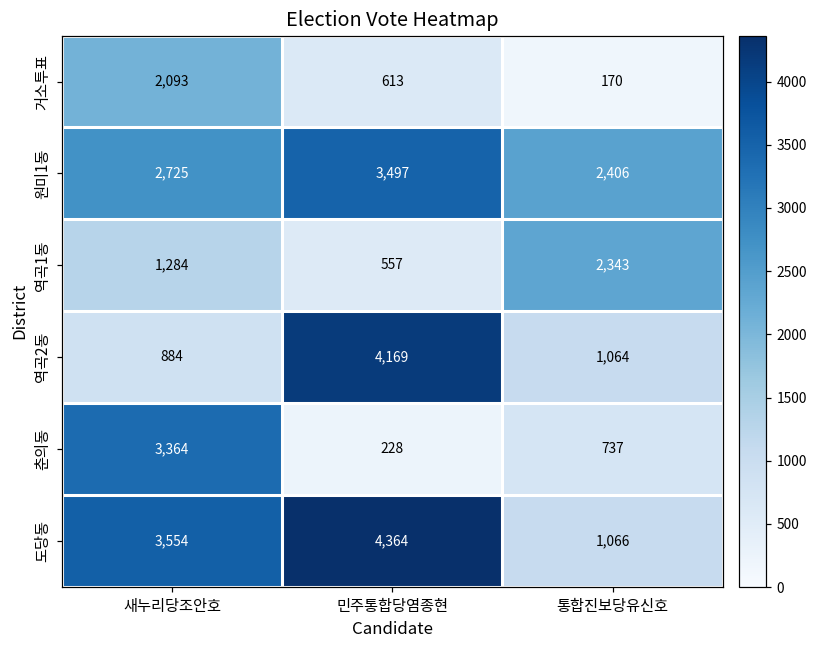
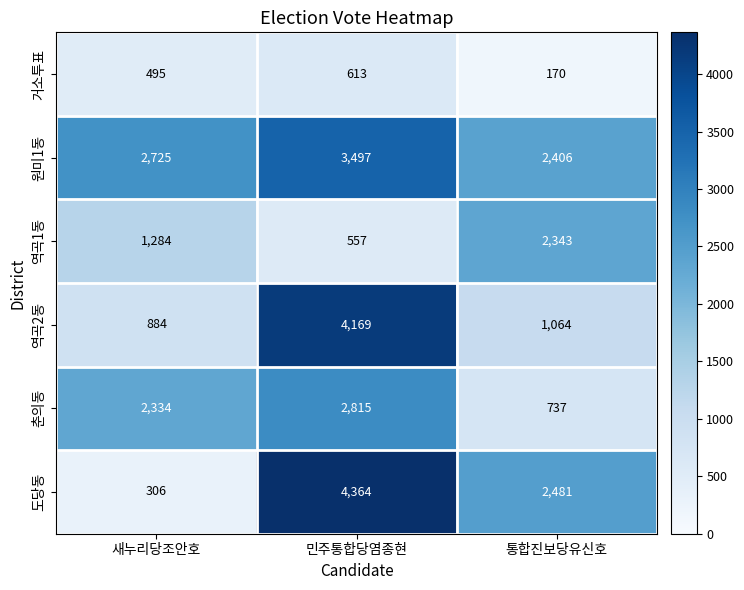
거소투표, 새누리당조안호: 2,093 -> 495
춘의동, 새누리당조안호: 3,364 -> 2,334
춘의동, 민주통합당염종현: 228 -> 2,815
도당동, 새누리당조안호: 3,554 -> 306
도당동, 통합진보당유신호: 1,066 -> 2,481
